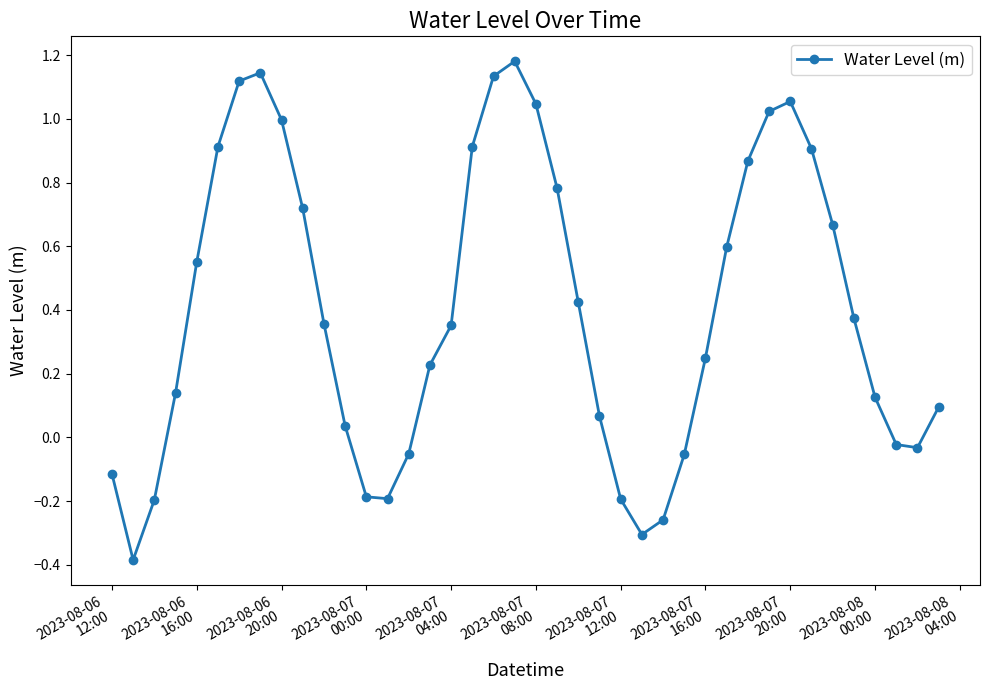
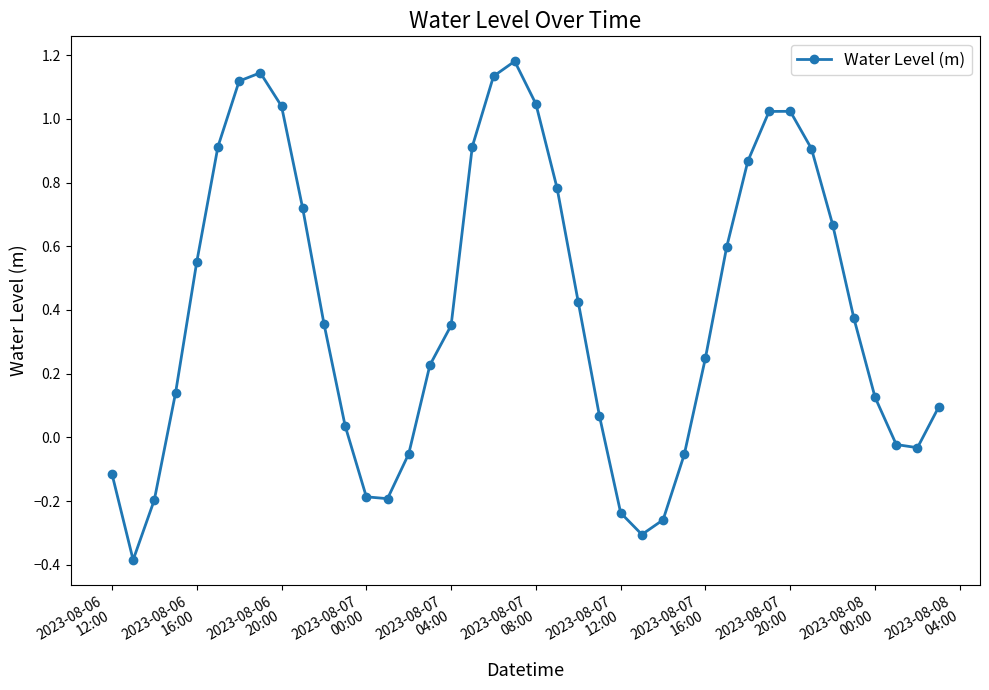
2023-08-06 20:00: 1.00 -> 1.04
2023-08-07 12:00: -0.19 -> -0.24
2023-08-07 20:00: 1.05 -> 1.02
